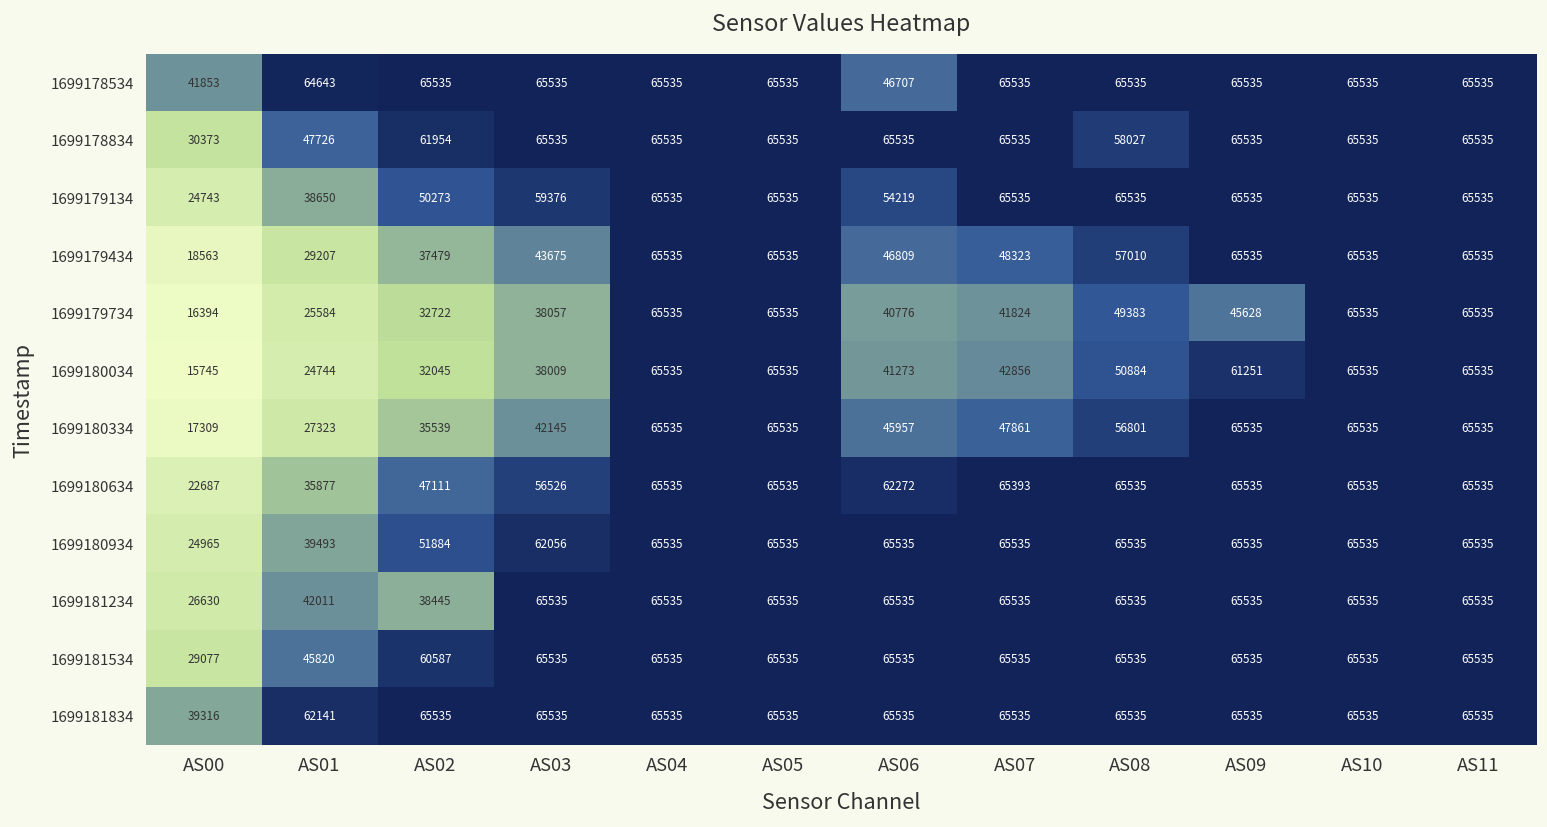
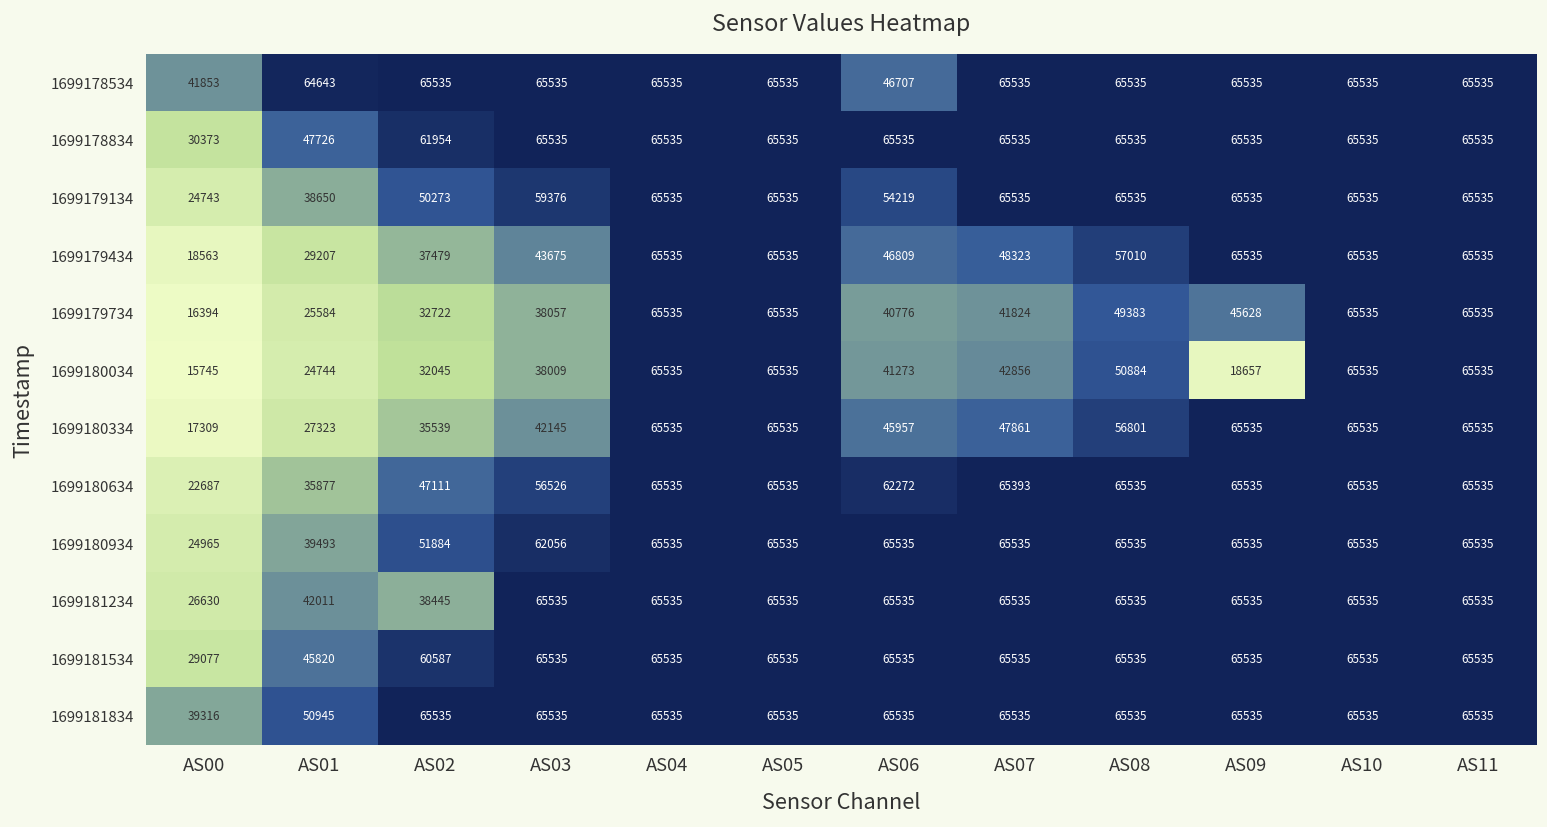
1699178834, AS08: 58027 -> 65535
1699180034, AS09: 61251 -> 18657
1699181834, AS01: 62141 -> 50945
